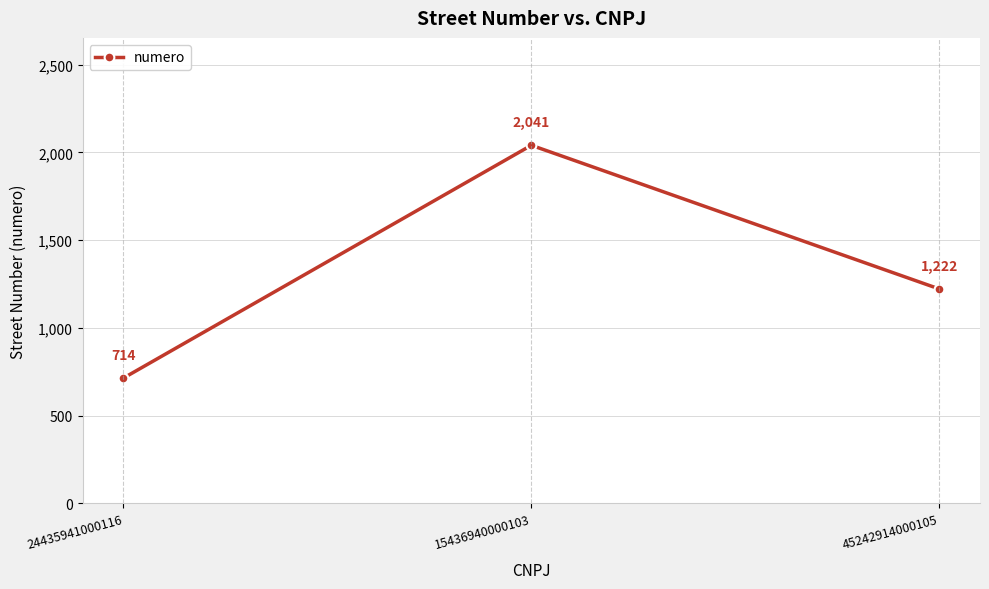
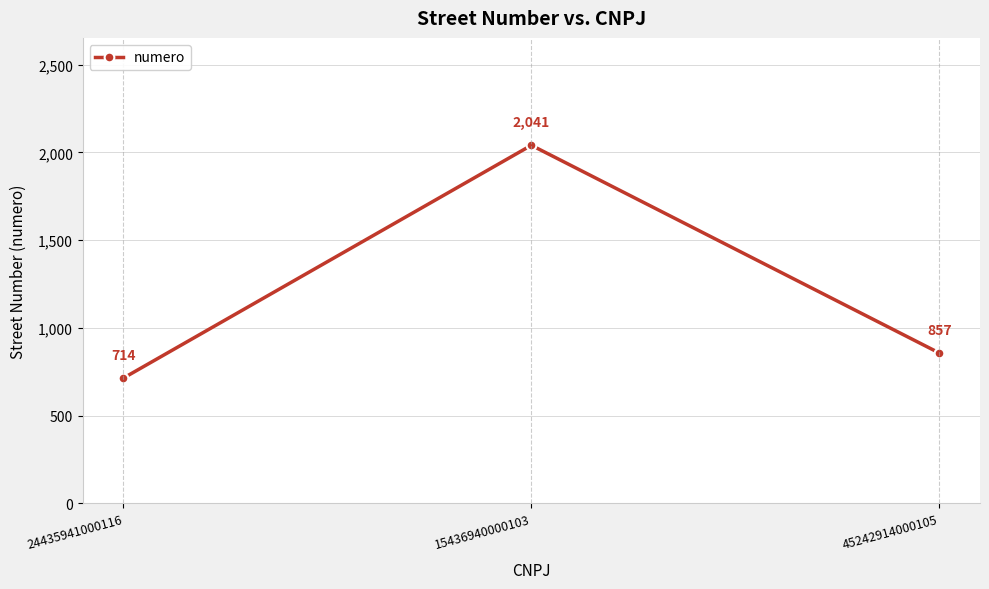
45242914000105: 1,222 -> 857
